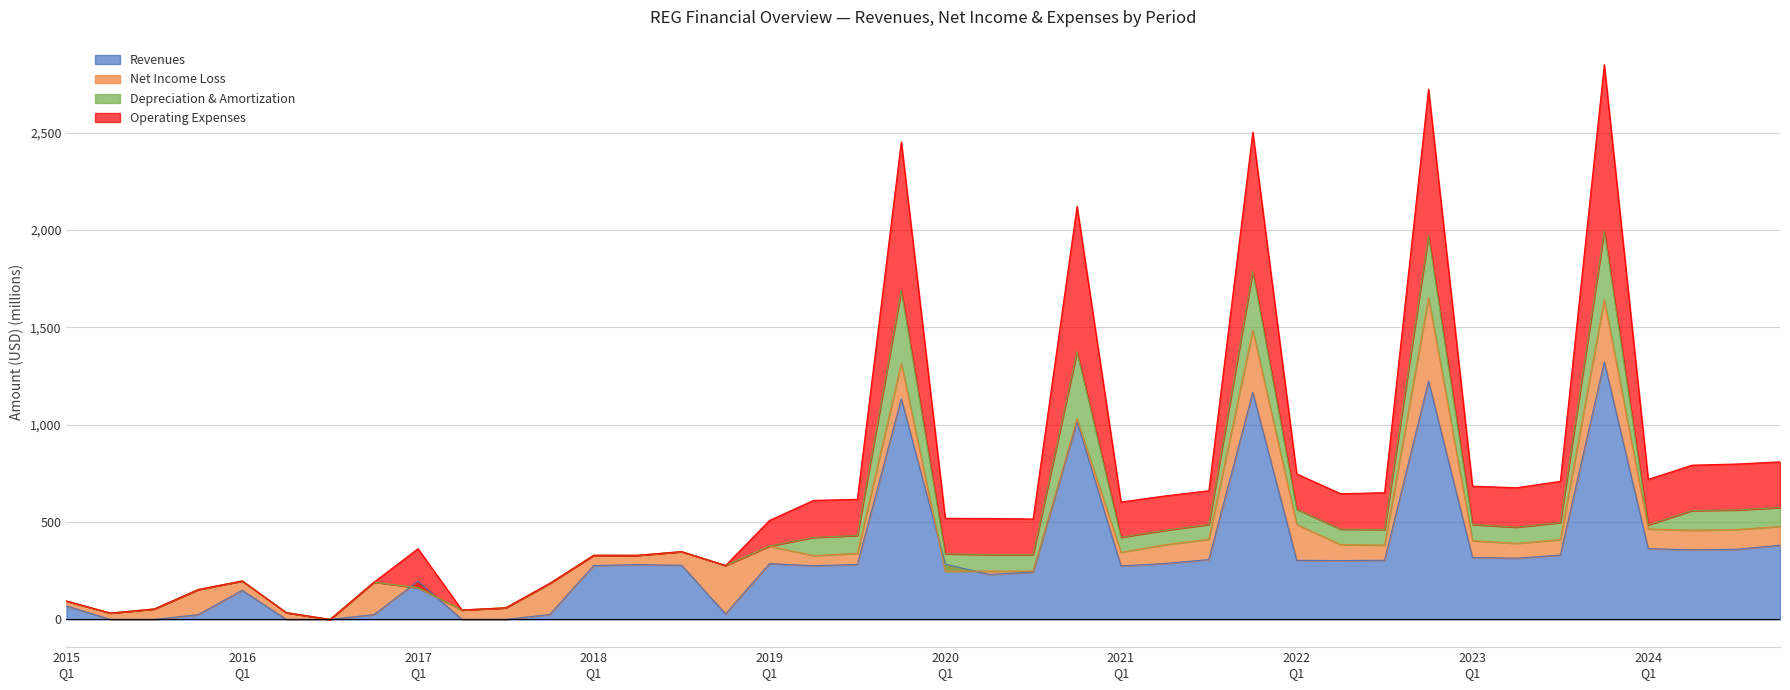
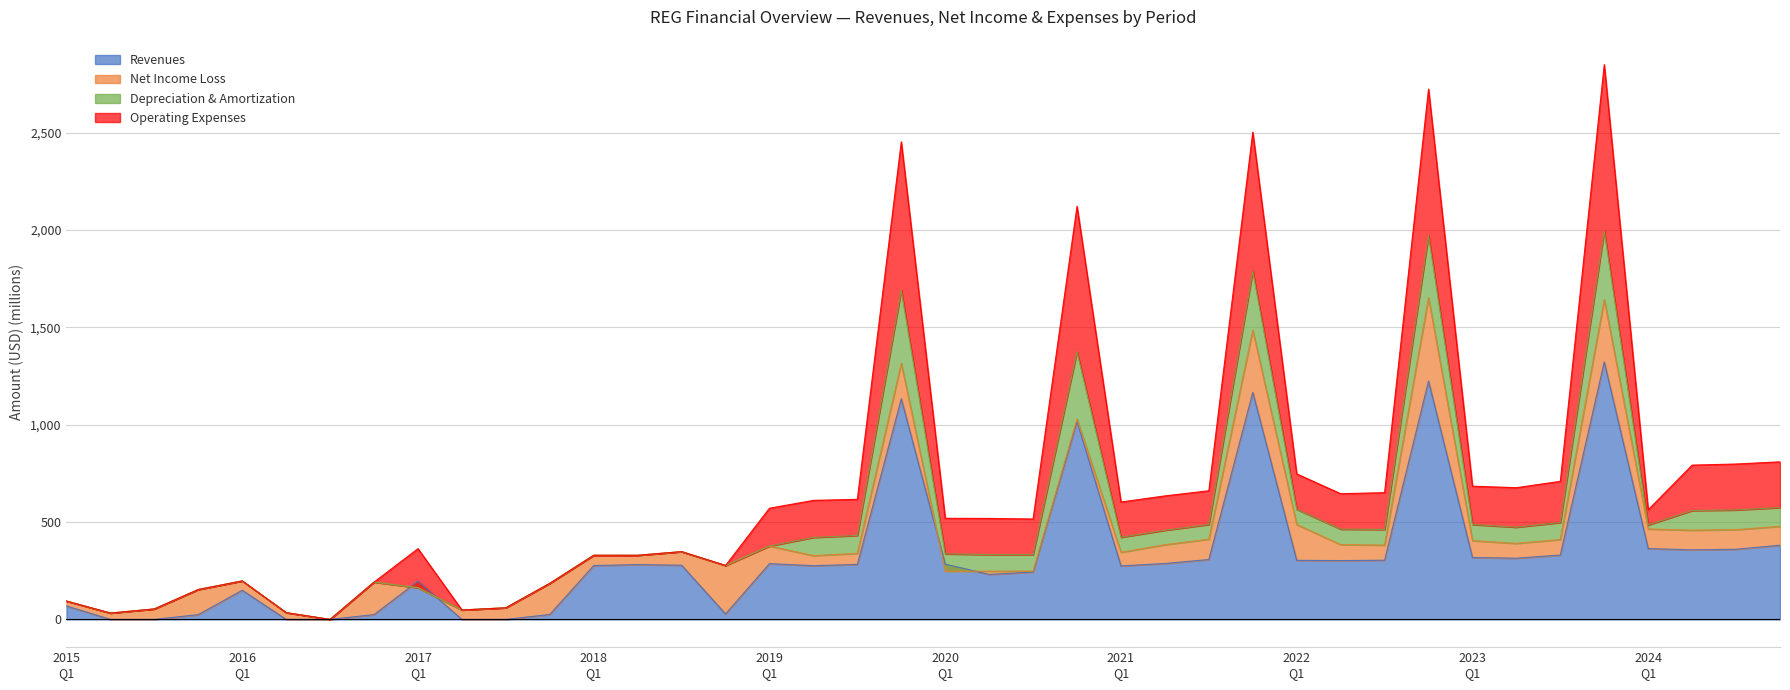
Operating Expenses, 2019 Q1: 130 -> 190
Operating Expenses, 2024 Q1: 230 -> 80
